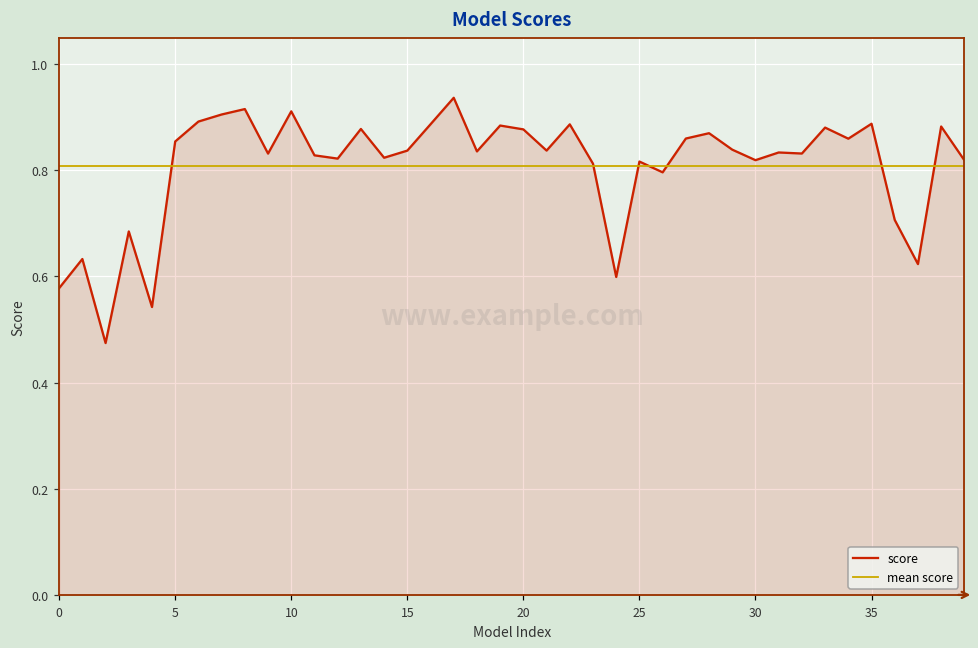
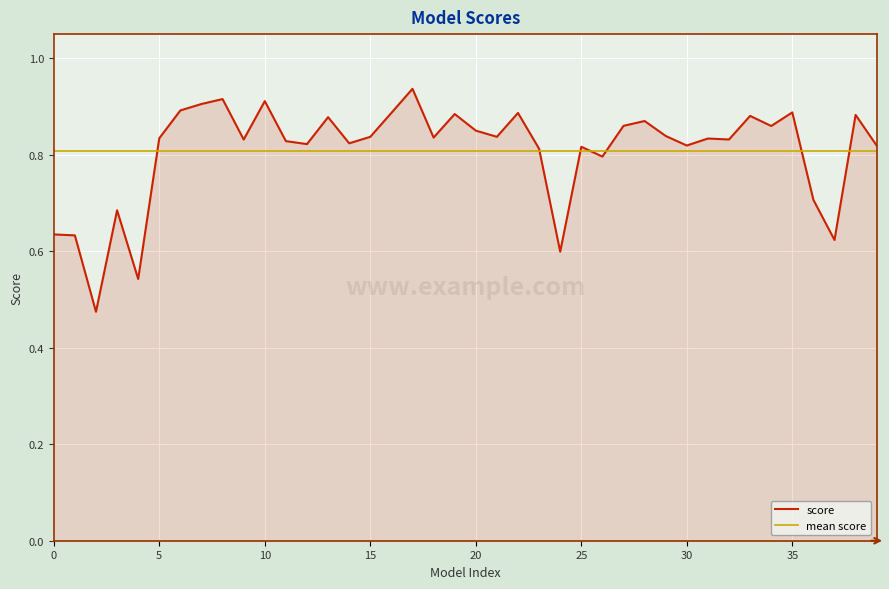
0: 0.58 -> 0.63
5: 0.85 -> 0.83
20: 0.88 -> 0.85
